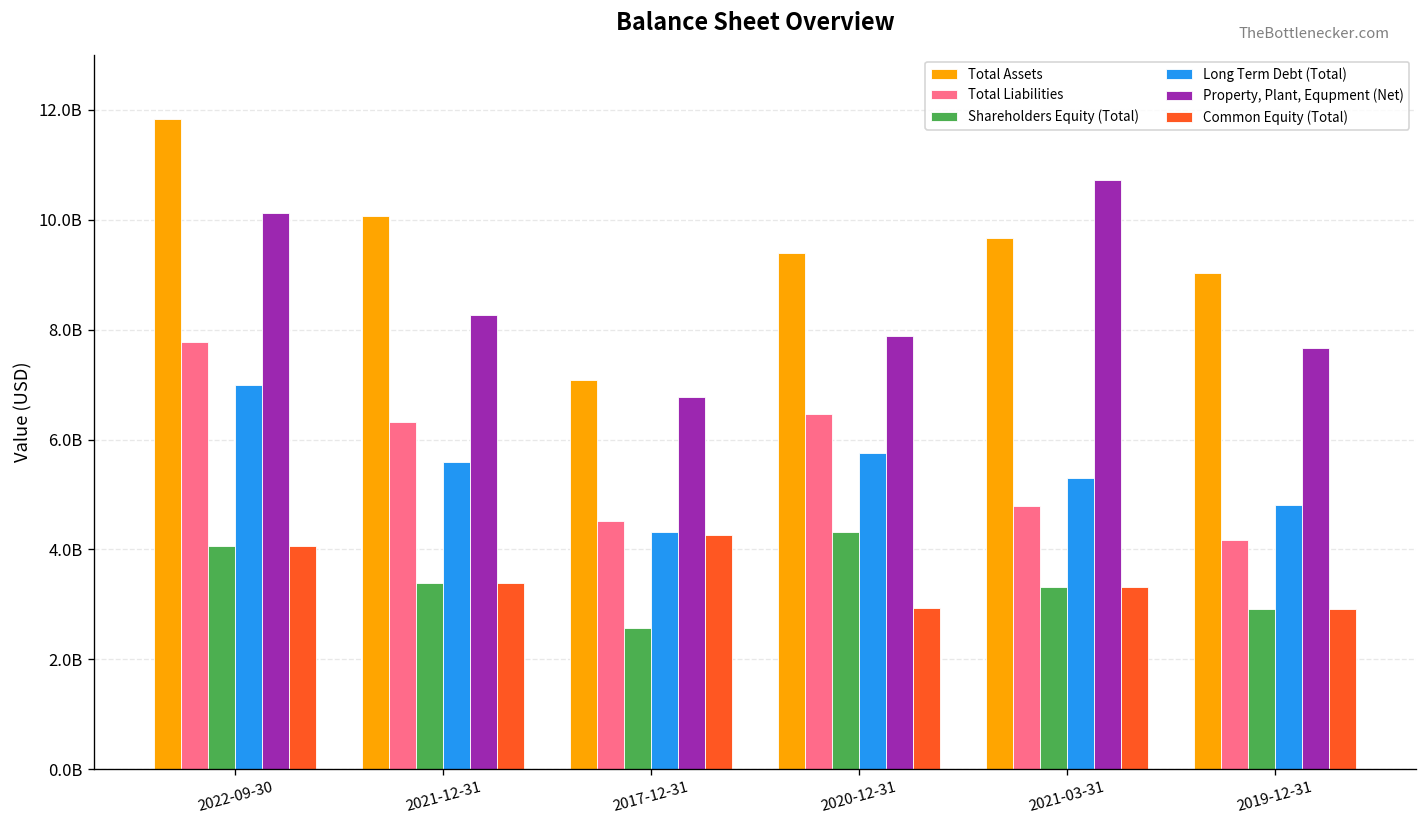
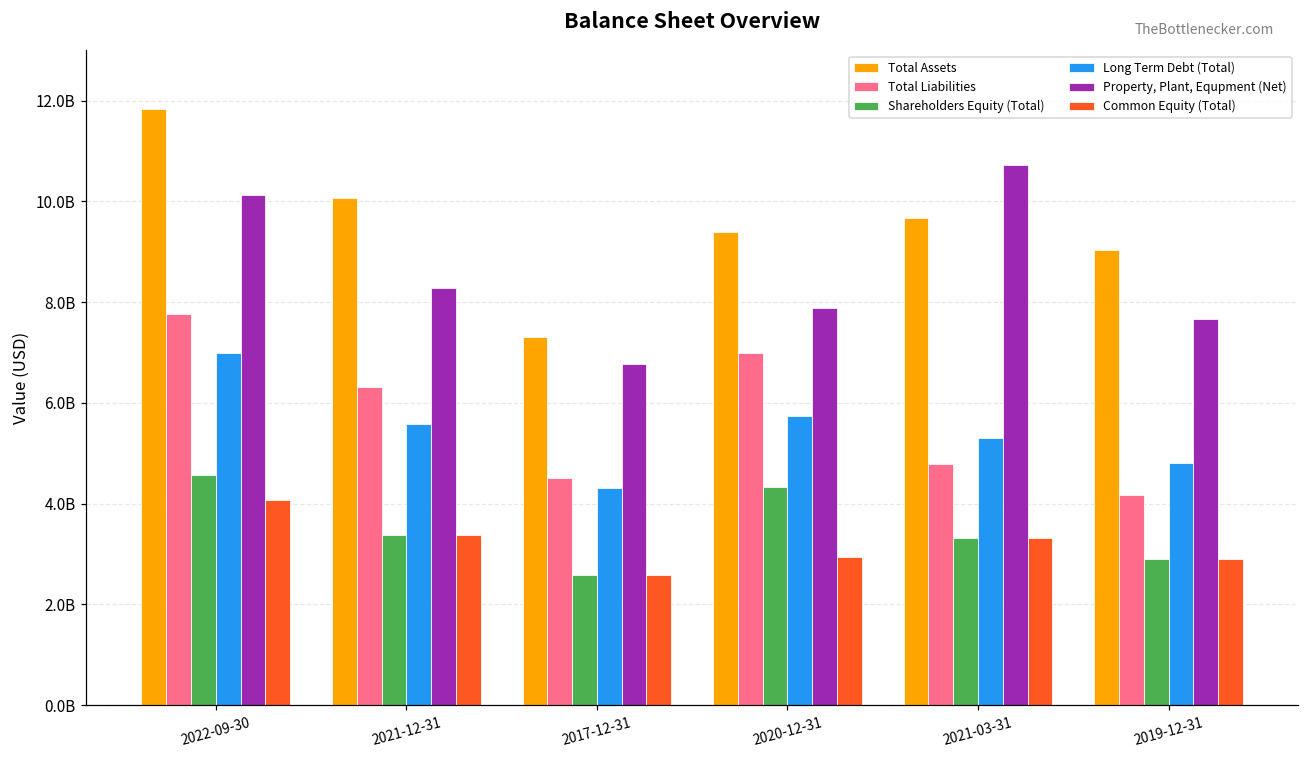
Shareholders Equity (Total), 2022-09-30: 4100000000 -> 4600000000
Total Assets, 2017-12-31: 7100000000 -> 7300000000
Common Equity (Total), 2017-12-31: 4300000000 -> 2600000000
Total Liabilities, 2020-12-31: 6500000000 -> 7000000000
